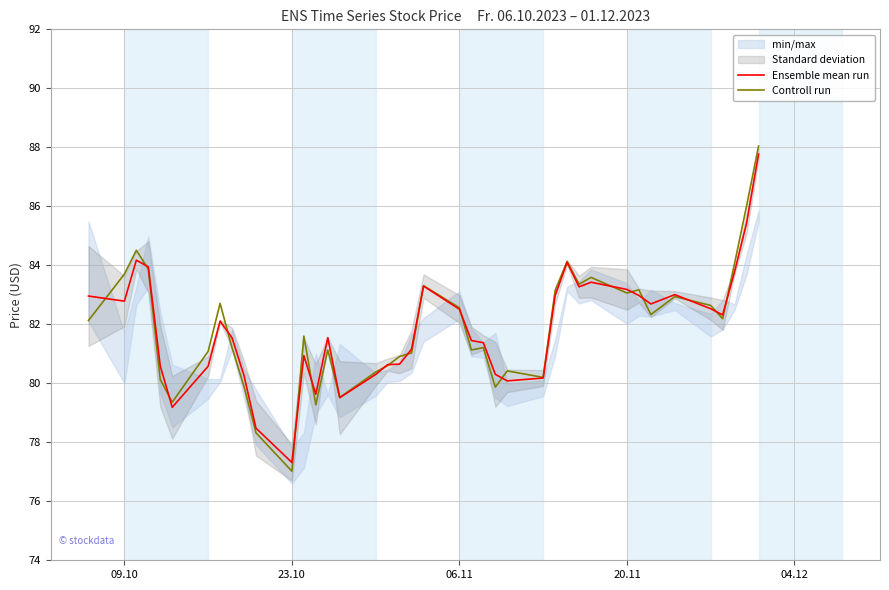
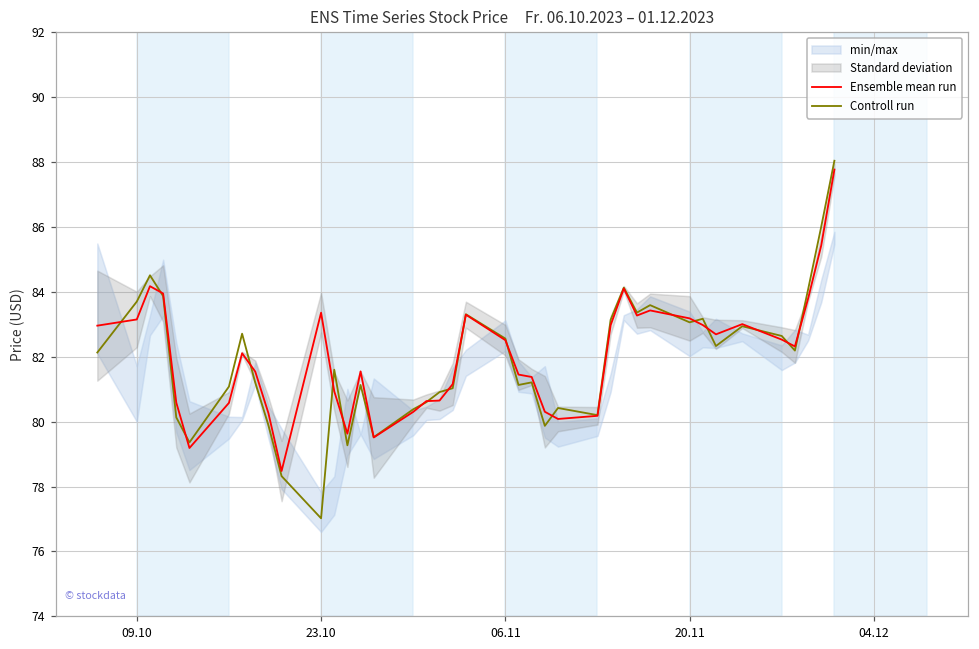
Ensemble mean run, 09.10: 82.8 -> 83.1
Ensemble mean run, 23.10: 77.3 -> 83.4
